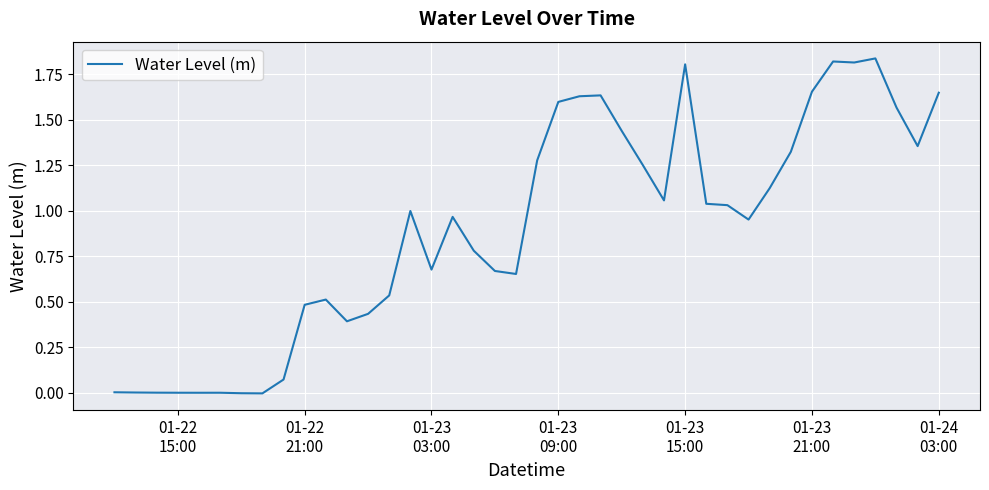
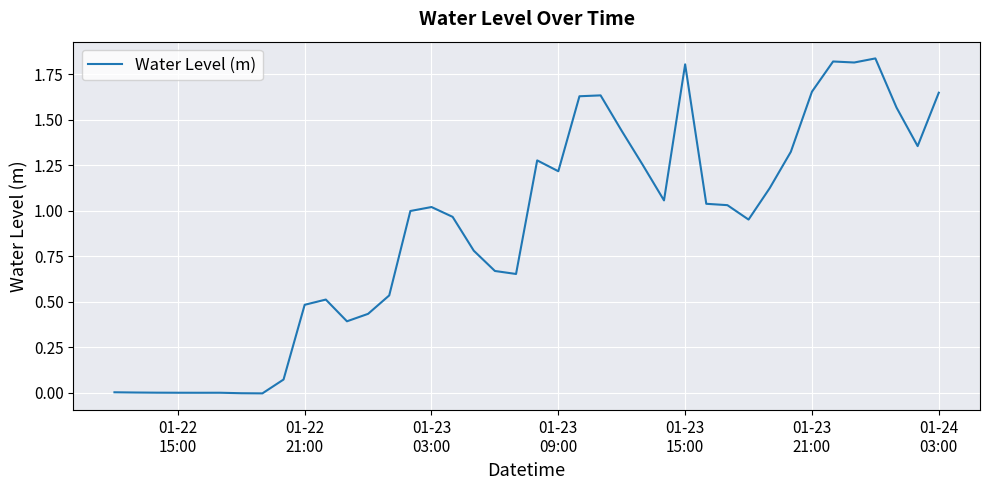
01-23 03:00: 0.68 -> 1.02
01-23 09:00: 1.60 -> 1.22
